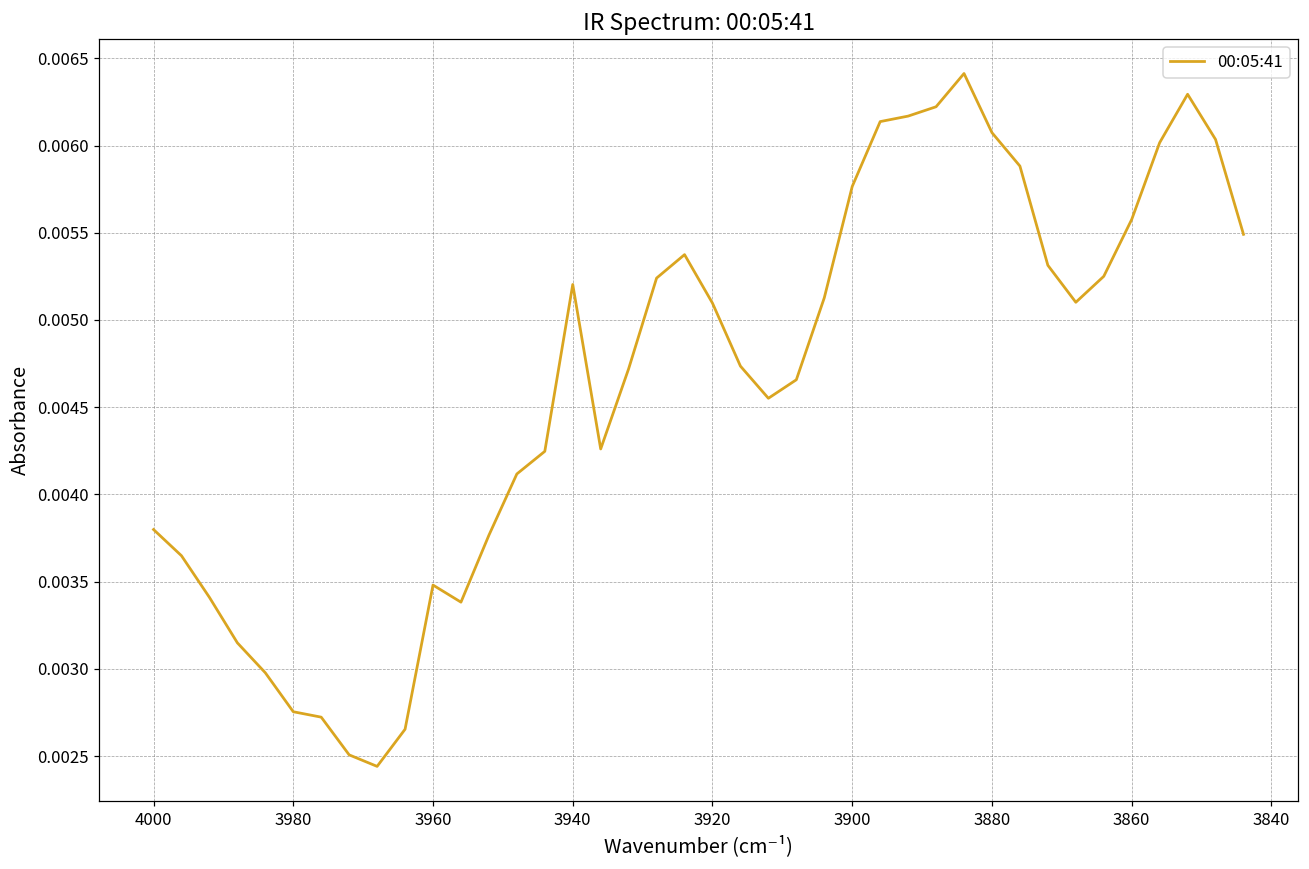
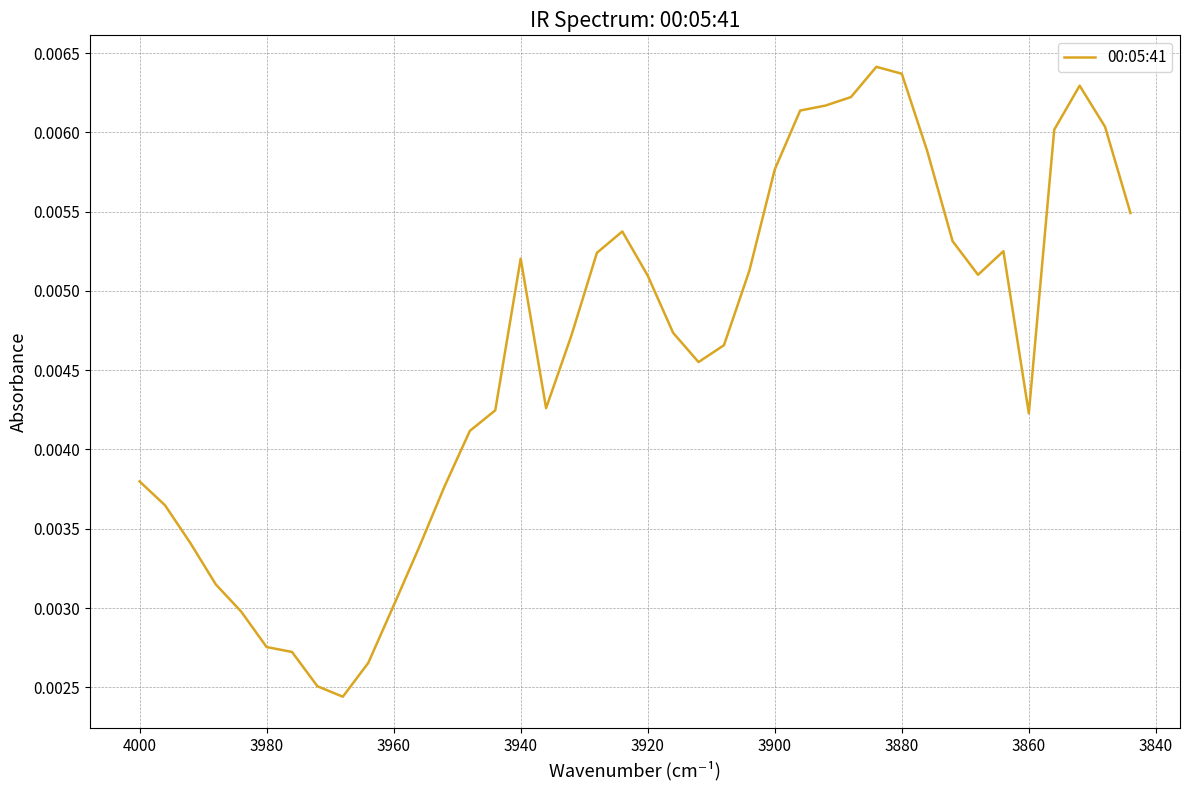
3960: 0.00348 -> 0.00302
3880: 0.00607 -> 0.00637
3860: 0.00558 -> 0.00423
